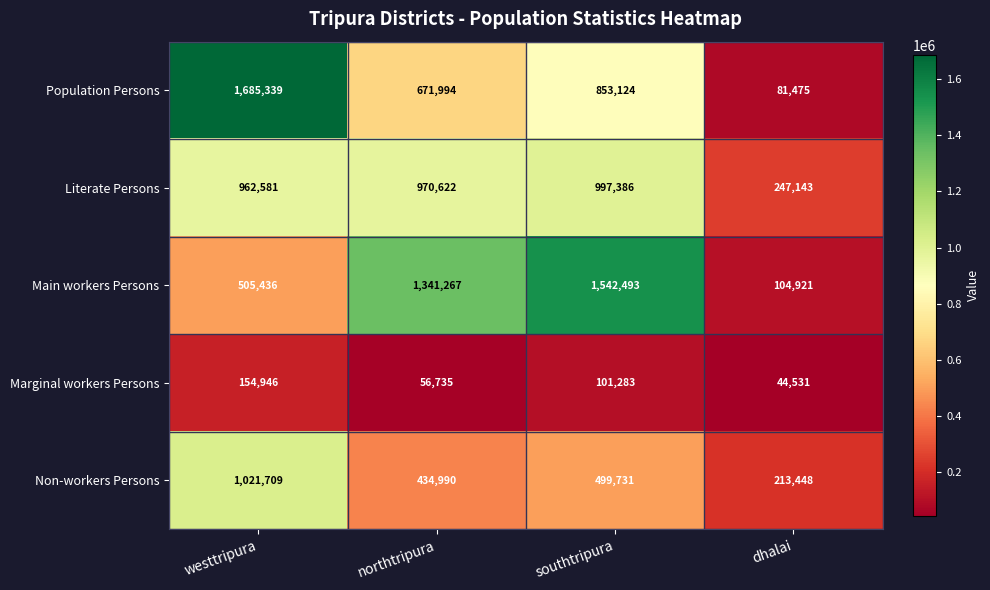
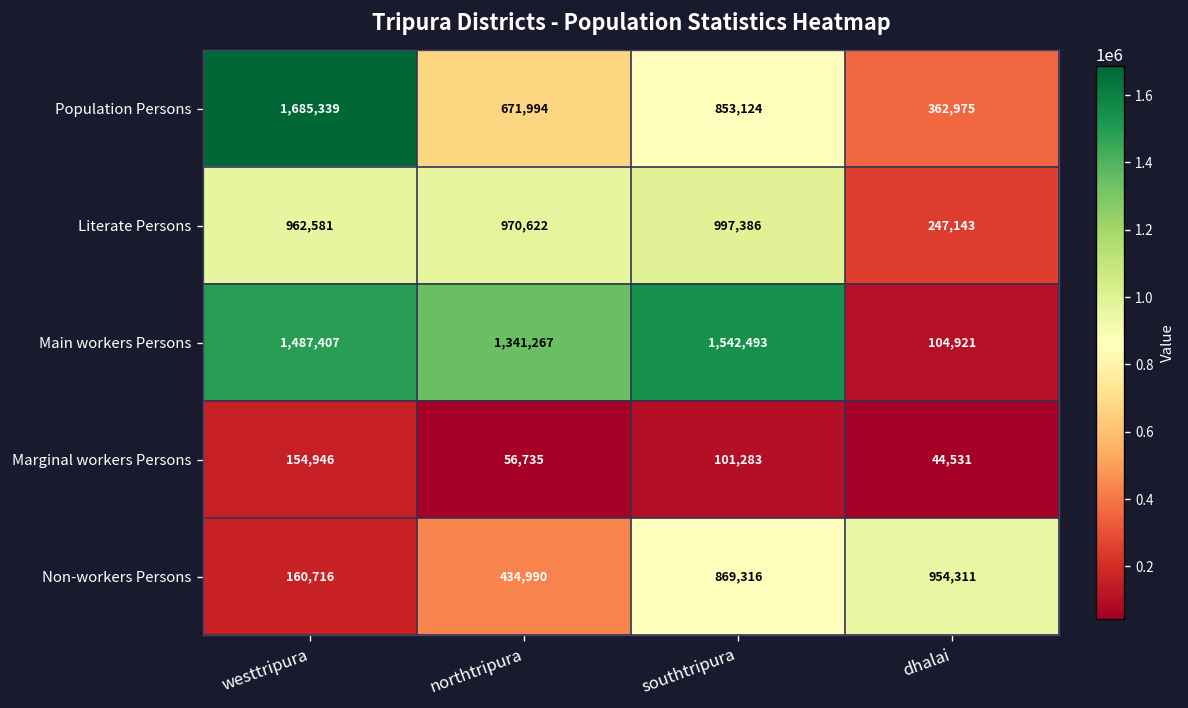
Population Persons, dhalai: 81,475 -> 362,975
Main workers Persons, westtripura: 505,436 -> 1,487,407
Non-workers Persons, westtripura: 1,021,709 -> 160,716
Non-workers Persons, southtripura: 499,731 -> 869,316
Non-workers Persons, dhalai: 213,448 -> 954,311
